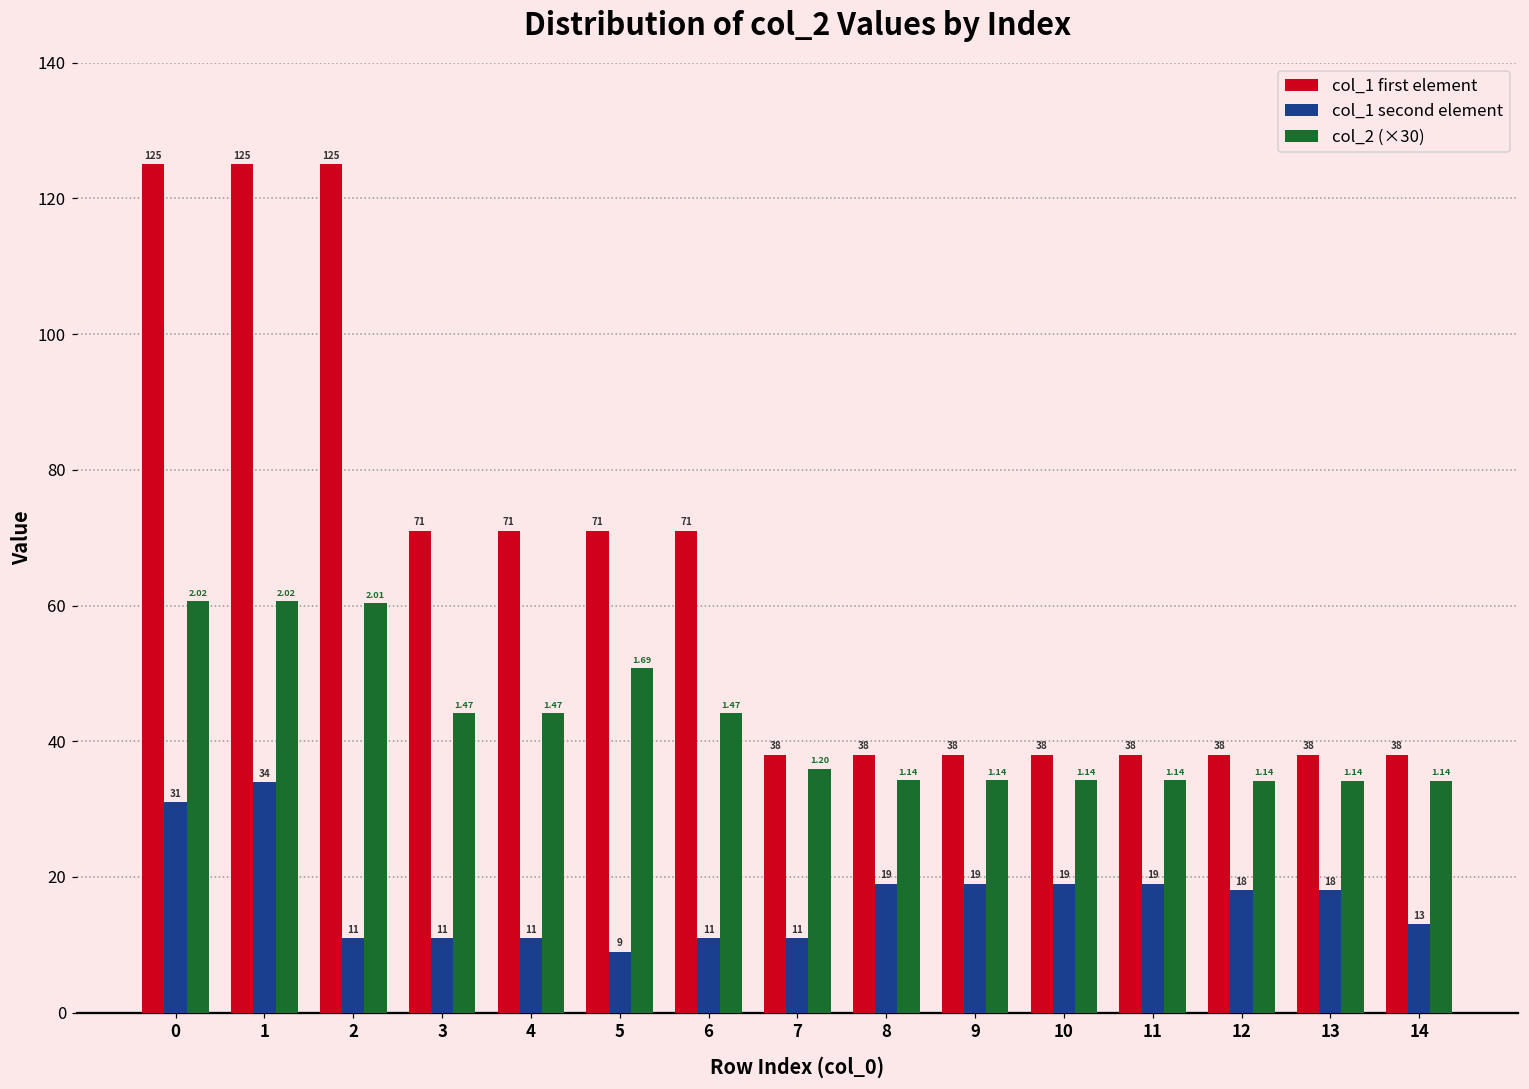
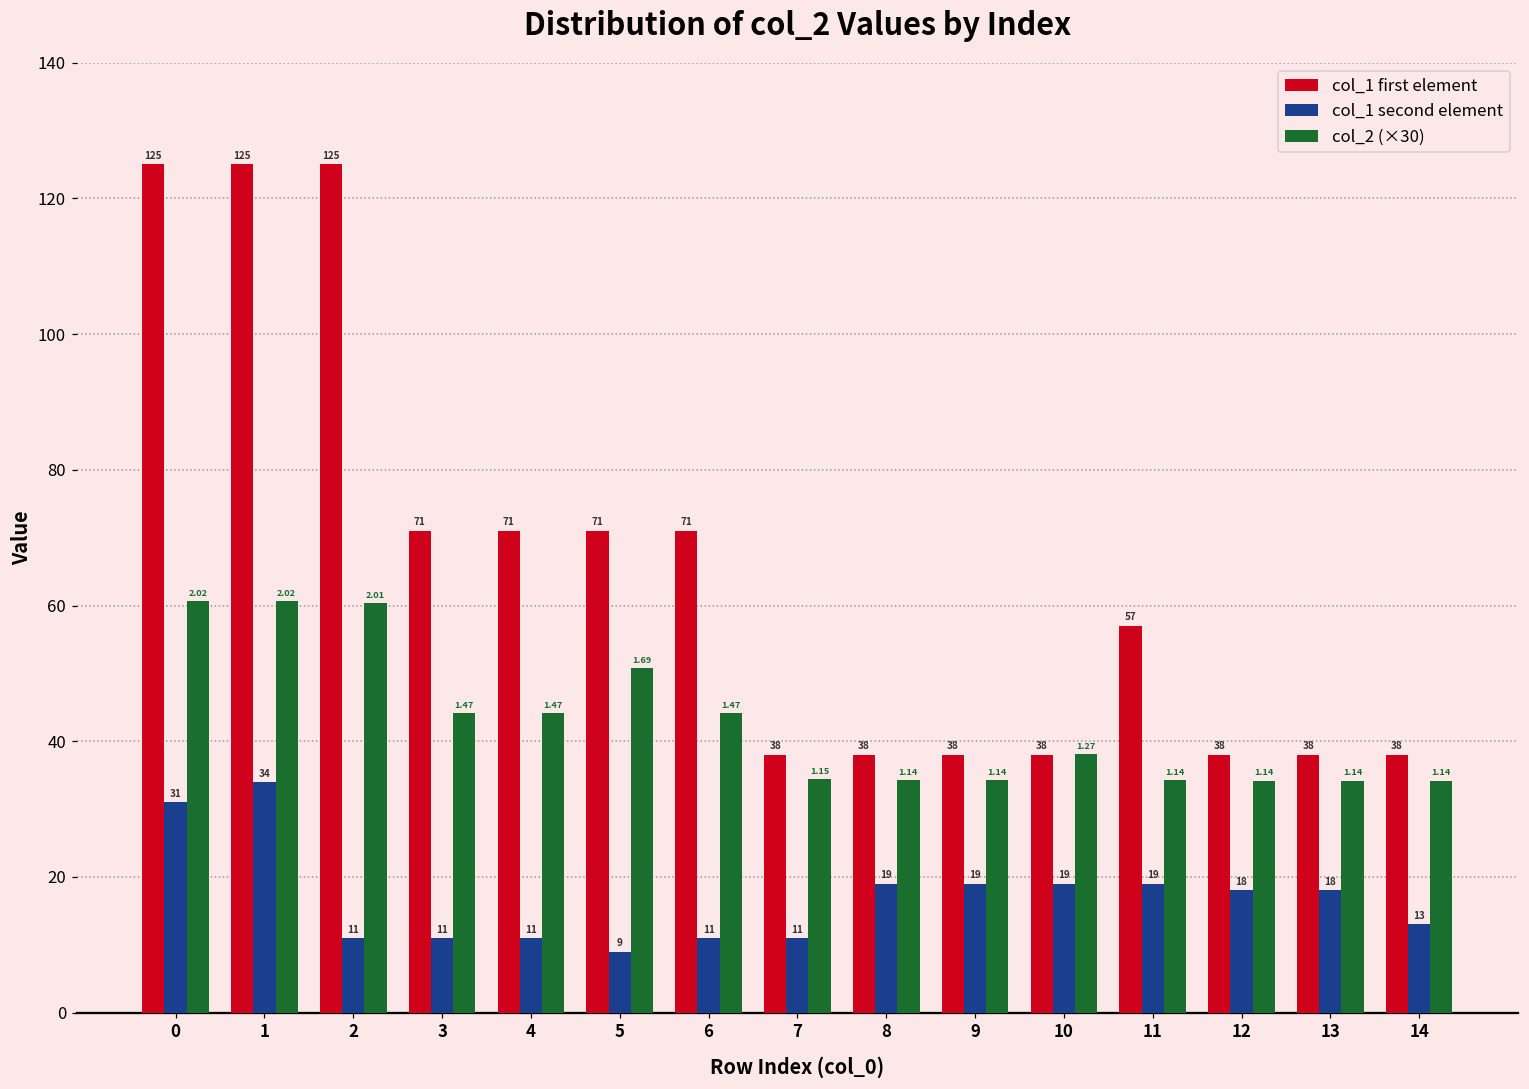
col_2 (×30), 7: 1.20 -> 1.15
col_2 (×30), 10: 1.14 -> 1.27
col_1 first element, 11: 38 -> 57
